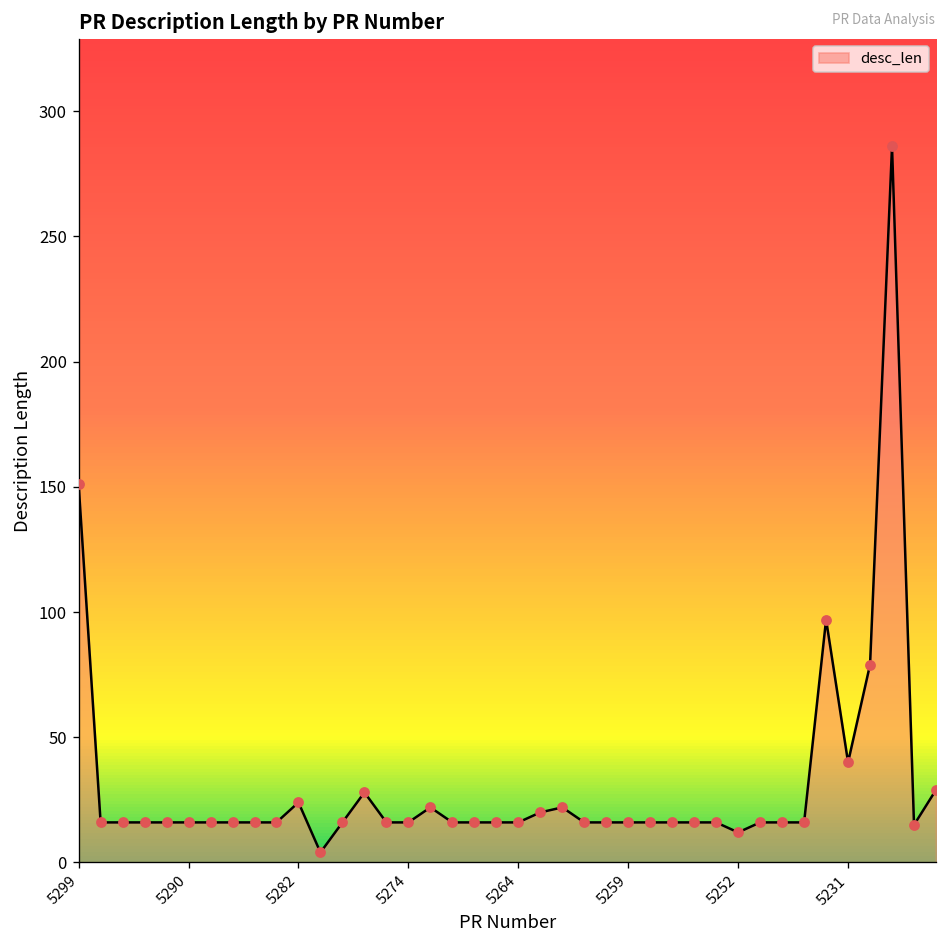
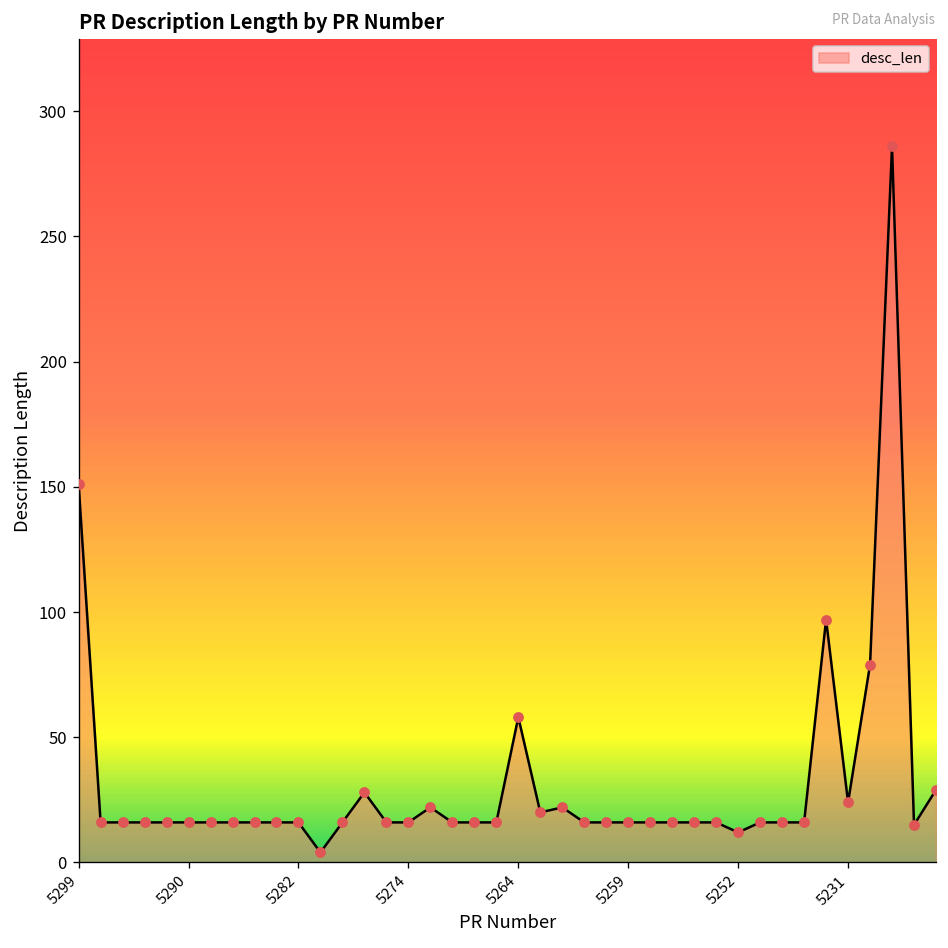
5282: 24 -> 16
5264: 16 -> 58
5231: 40 -> 24
